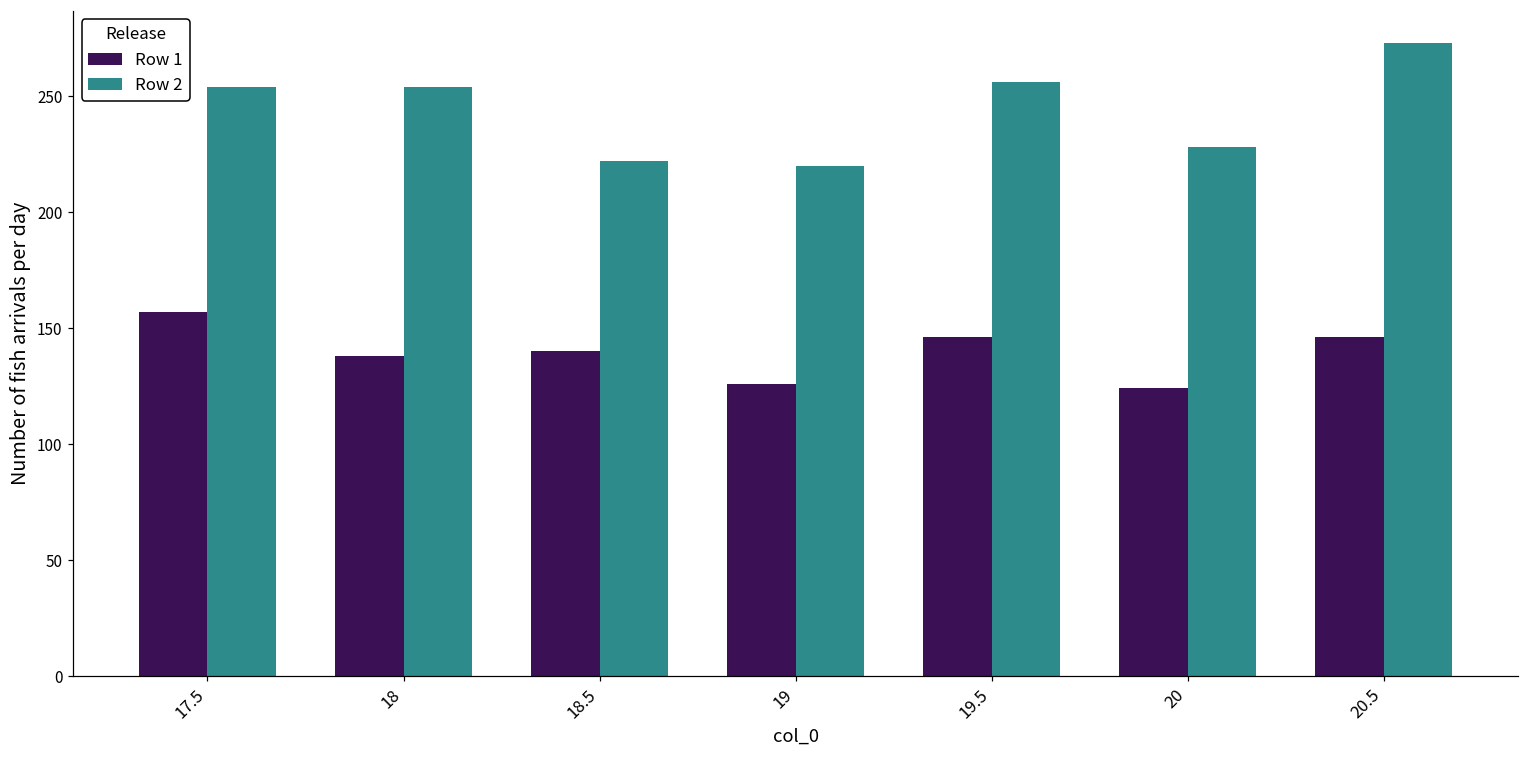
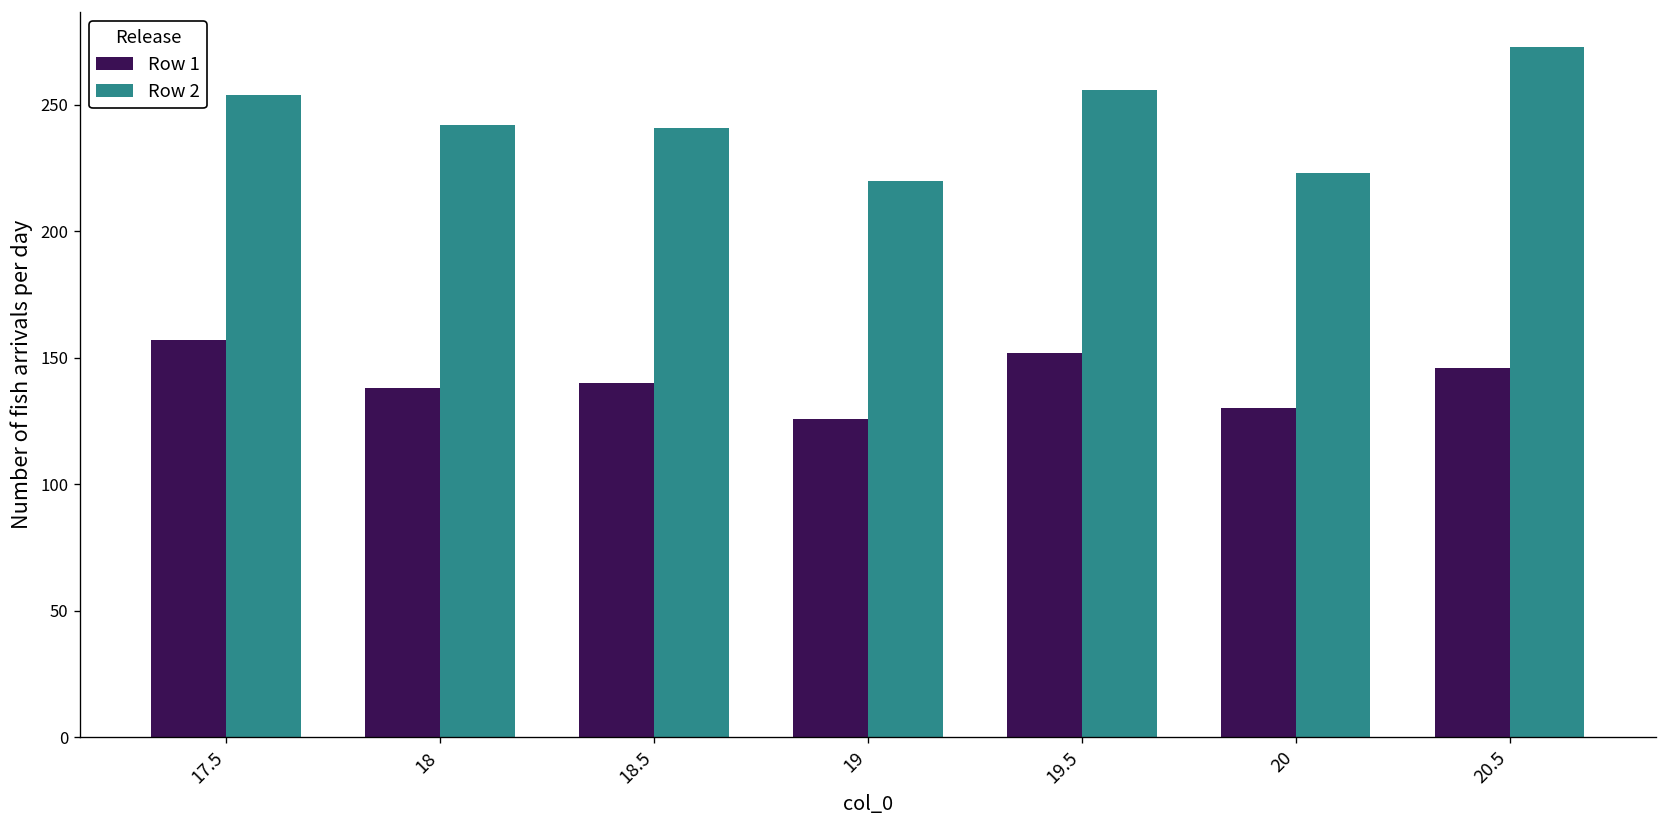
Row 2, 18: 254 -> 242
Row 2, 18.5: 222 -> 241
Row 1, 19.5: 146 -> 152
Row 1, 20: 124 -> 130
Row 2, 20: 228 -> 223
